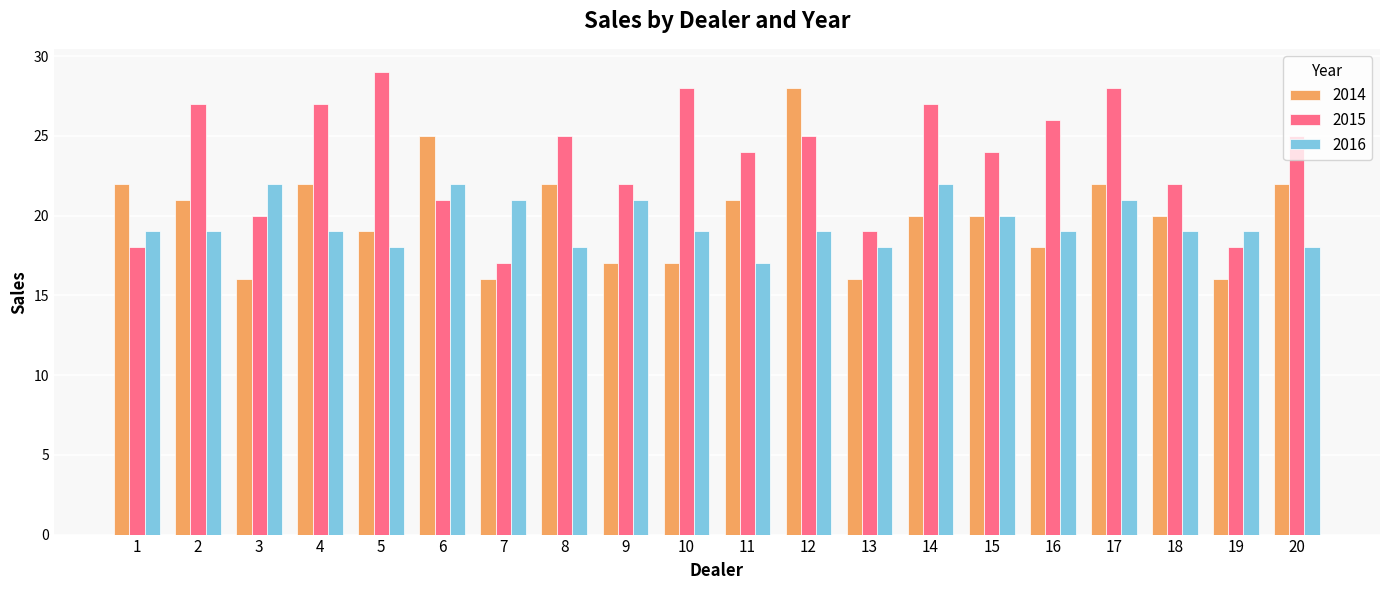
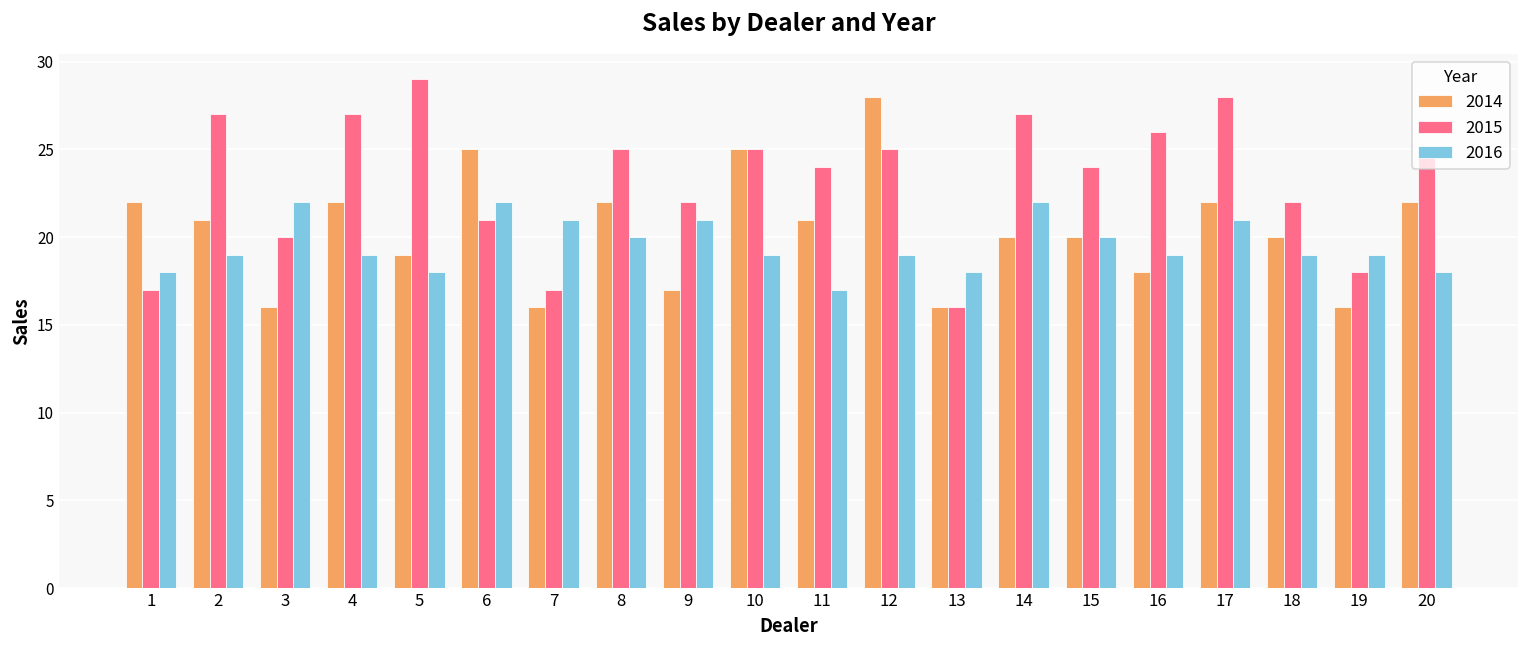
2015, 1: 18 -> 17
2016, 1: 19 -> 18
2016, 8: 18 -> 20
2014, 10: 17 -> 25
2015, 10: 28 -> 25
2015, 13: 19 -> 16
